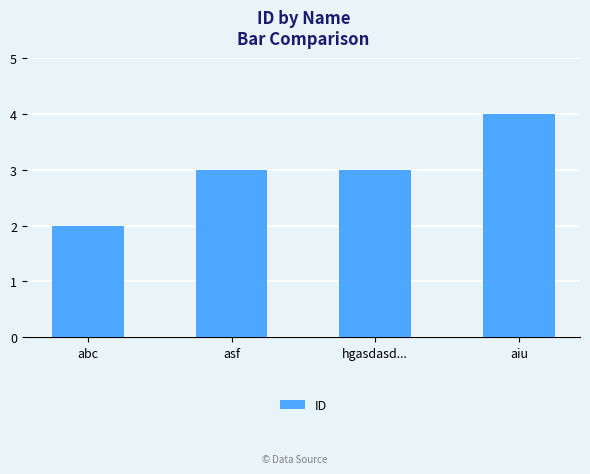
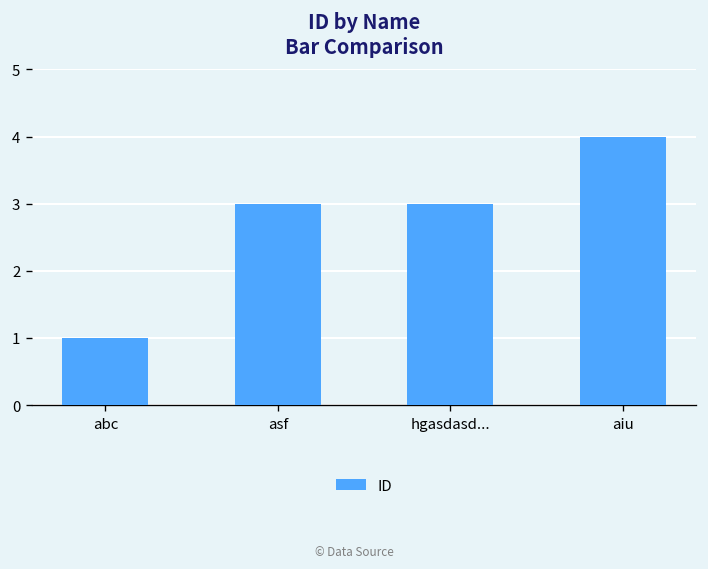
abc: 2 -> 1
